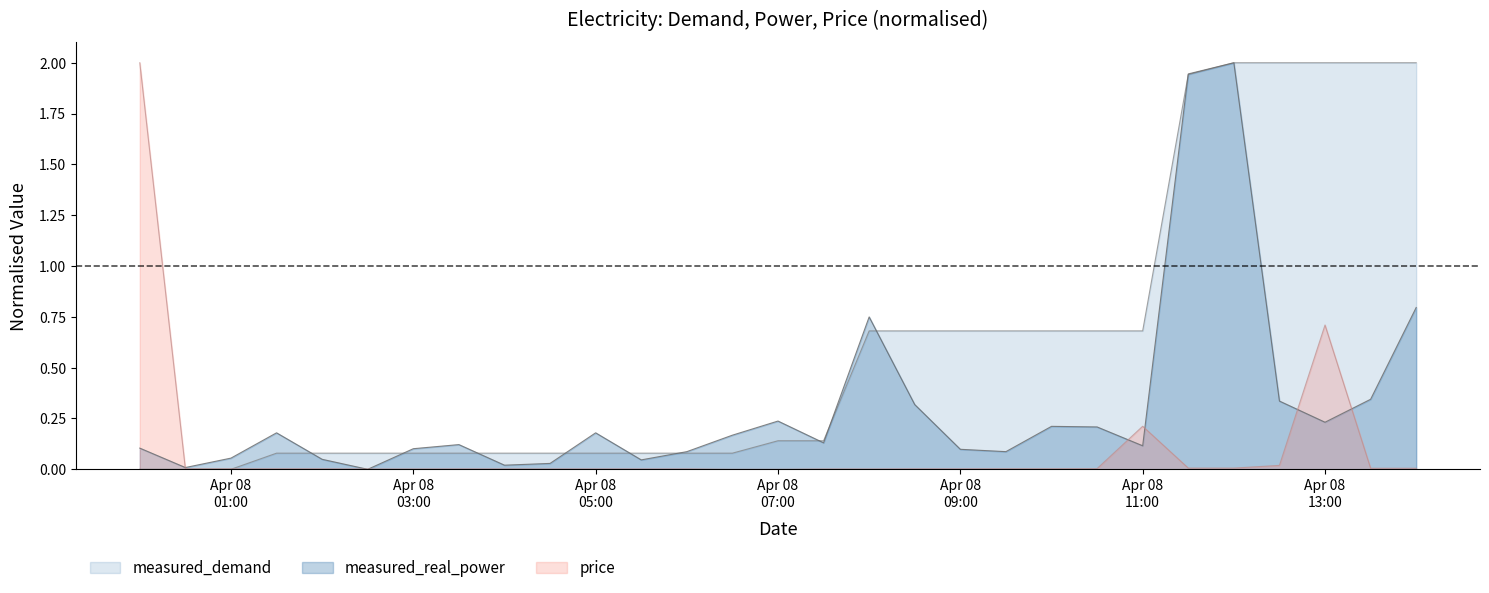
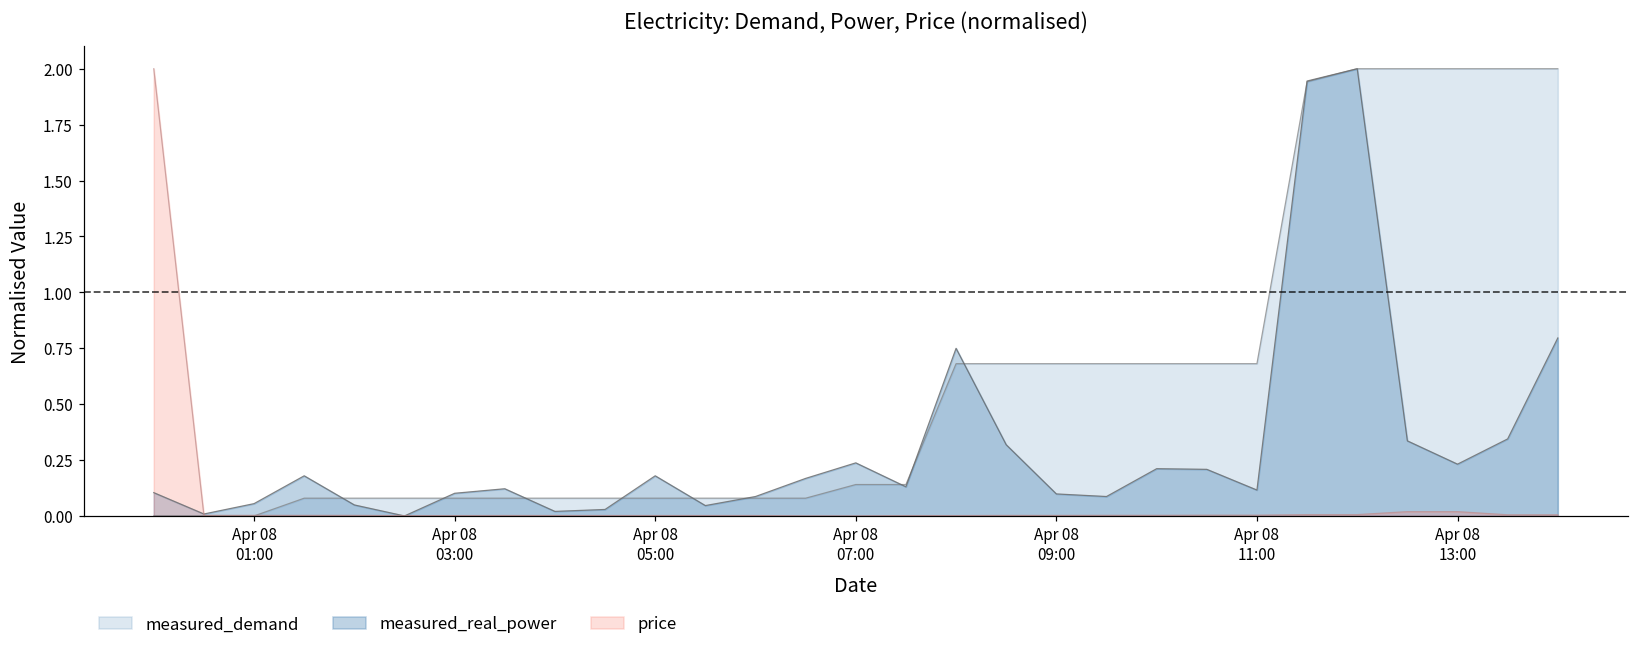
price, Apr 08 11:00: 0.21 -> 0.00
price, Apr 08 13:00: 0.71 -> 0.02
